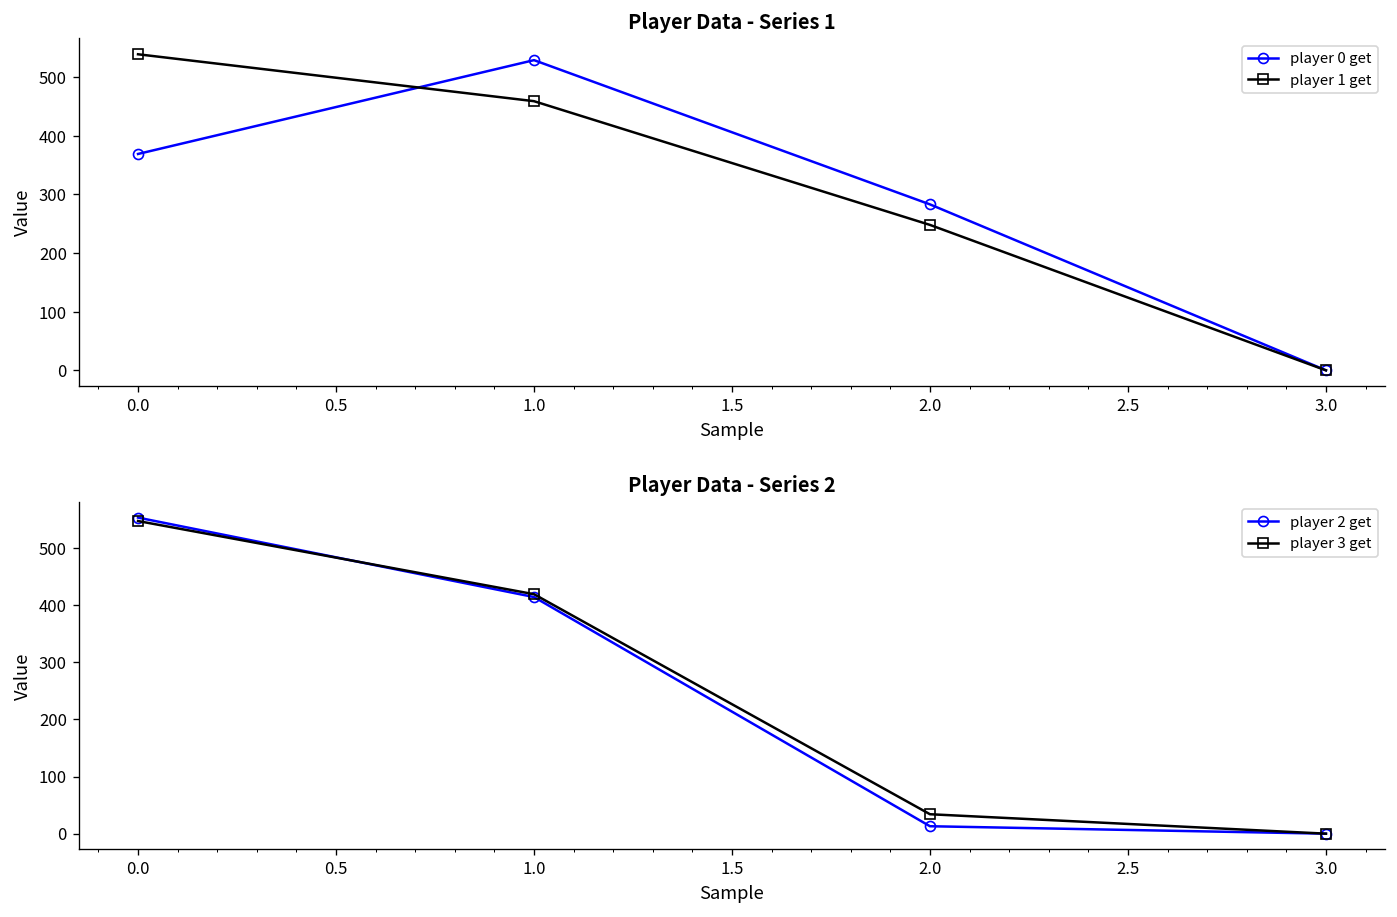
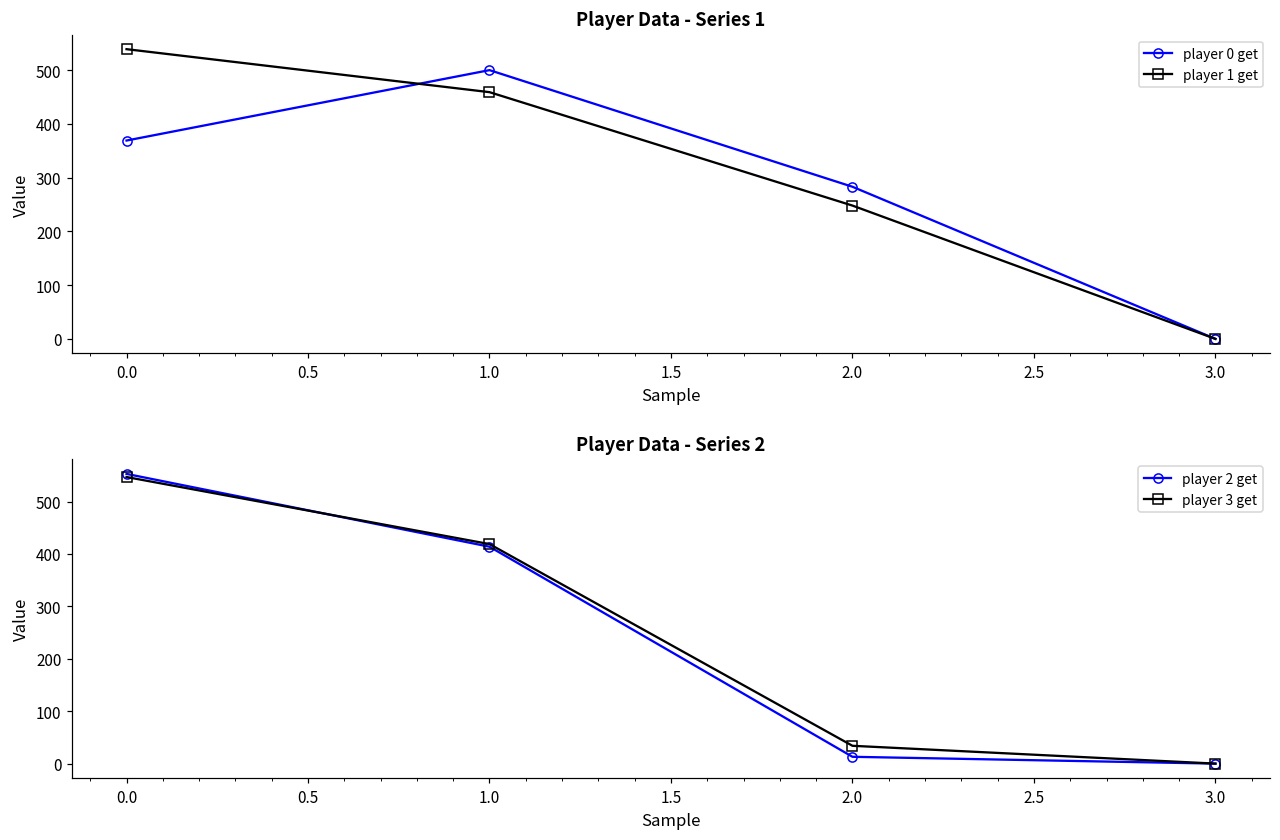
Player Data - Series 1, player 0 get, 1.0: 530 -> 500
